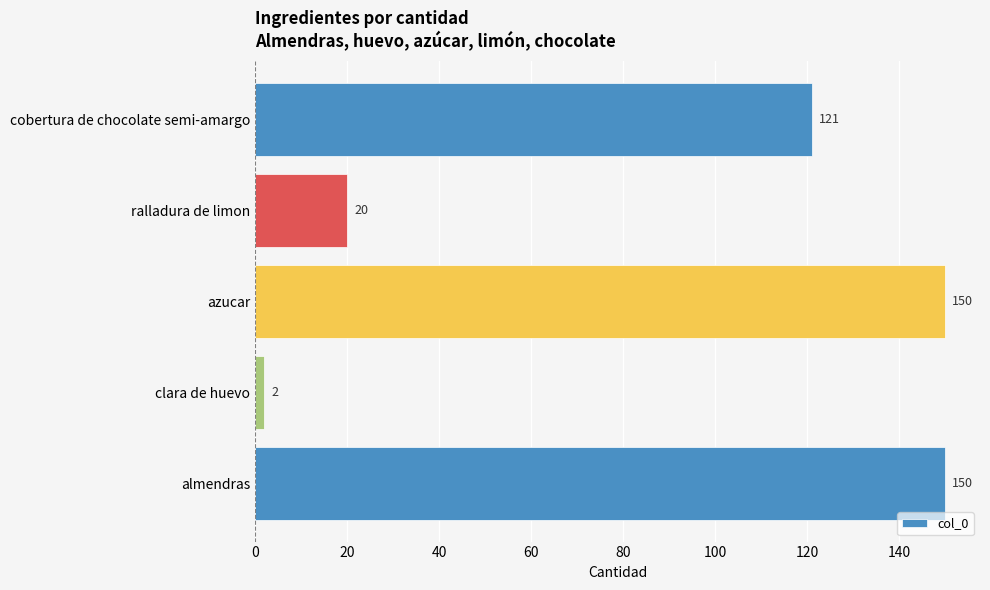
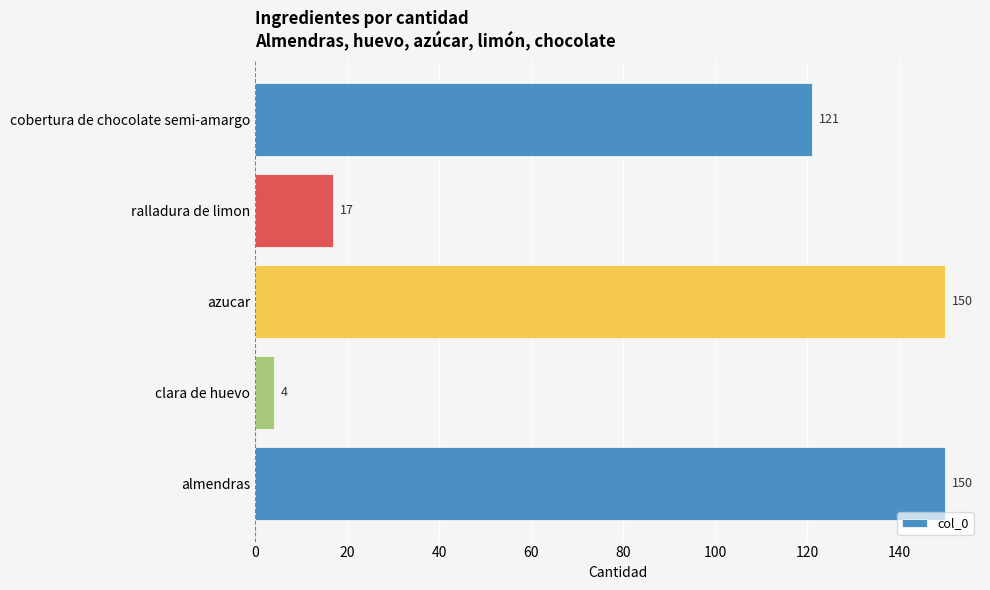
ralladura de limon: 20 -> 17
clara de huevo: 2 -> 4
